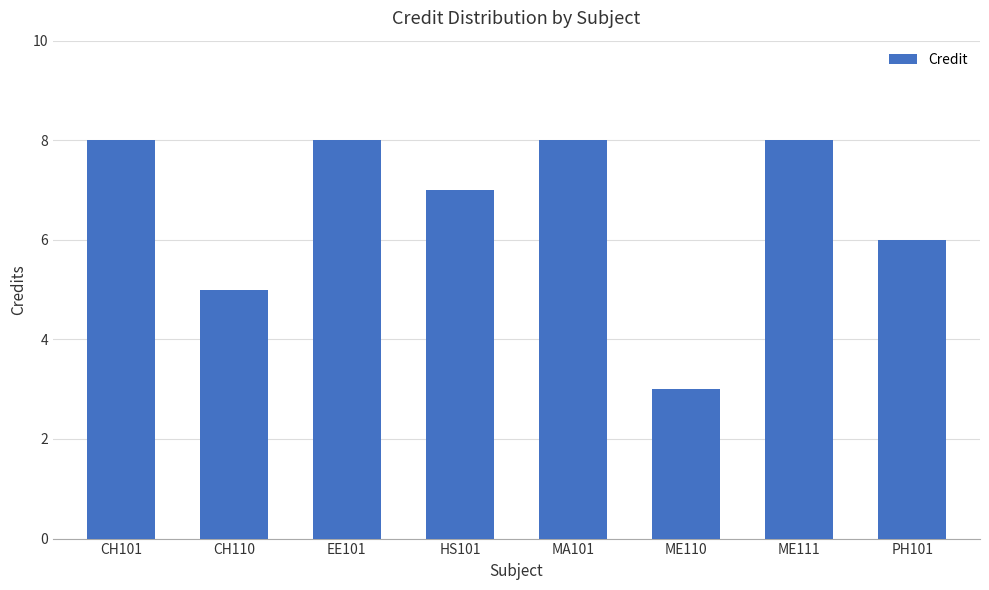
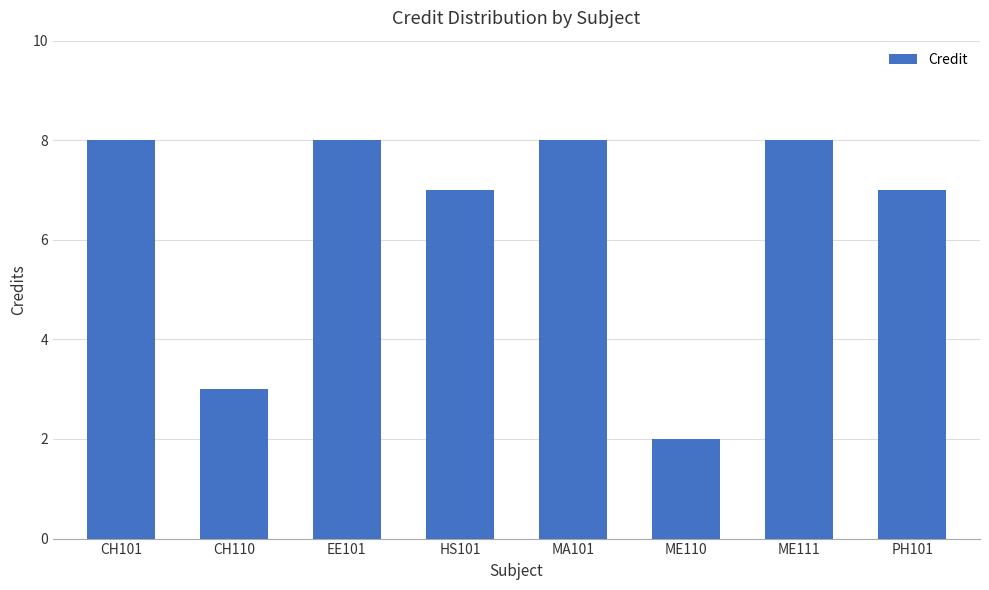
CH110: 5 -> 3
ME110: 3 -> 2
PH101: 6 -> 7
